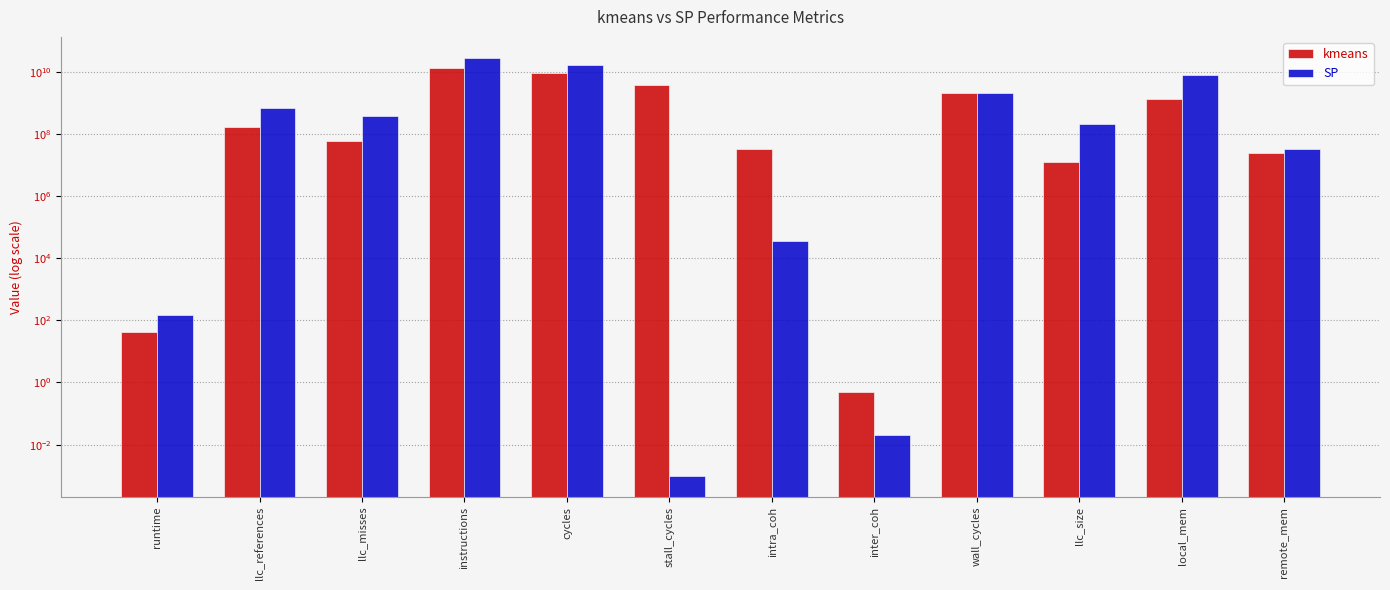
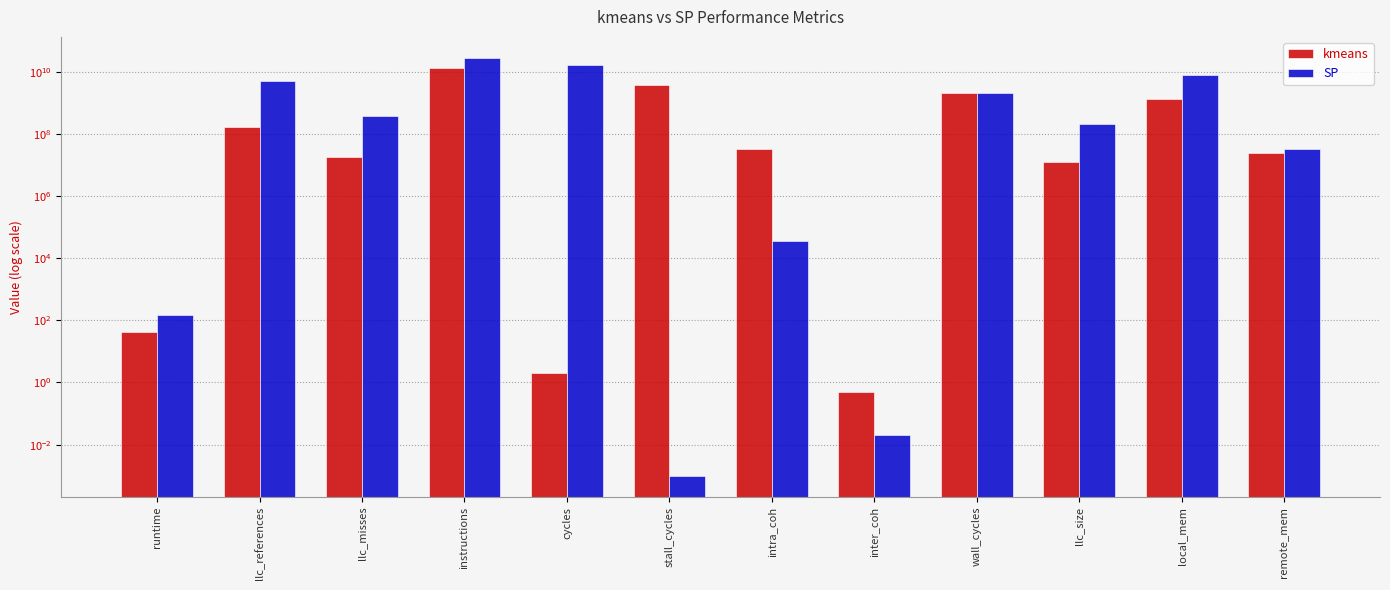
SP, llc_references: 700000000 -> 5000000000
kmeans, llc_misses: 60000000 -> 20000000
kmeans, cycles: 9000000000 -> 2
